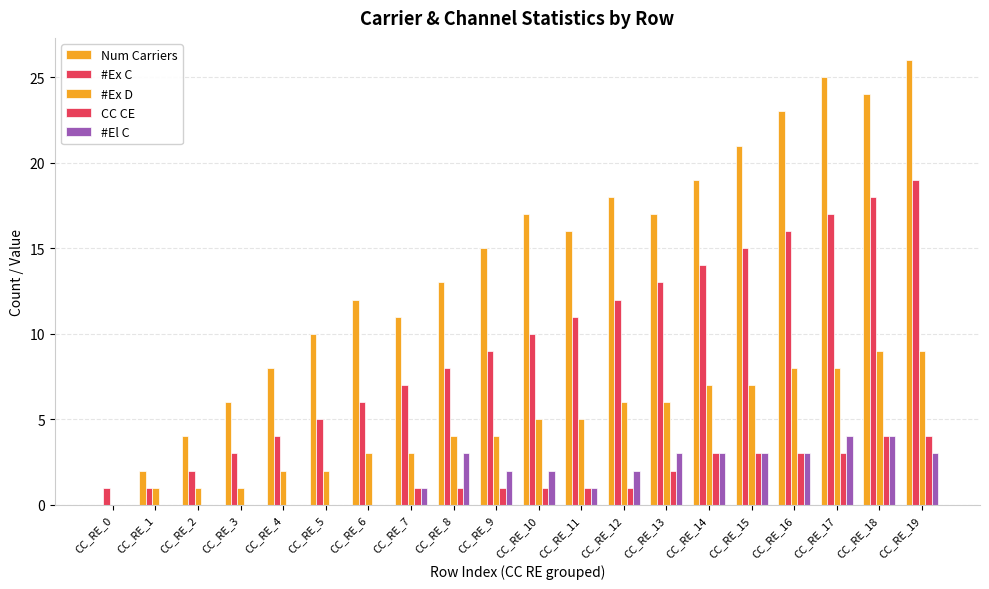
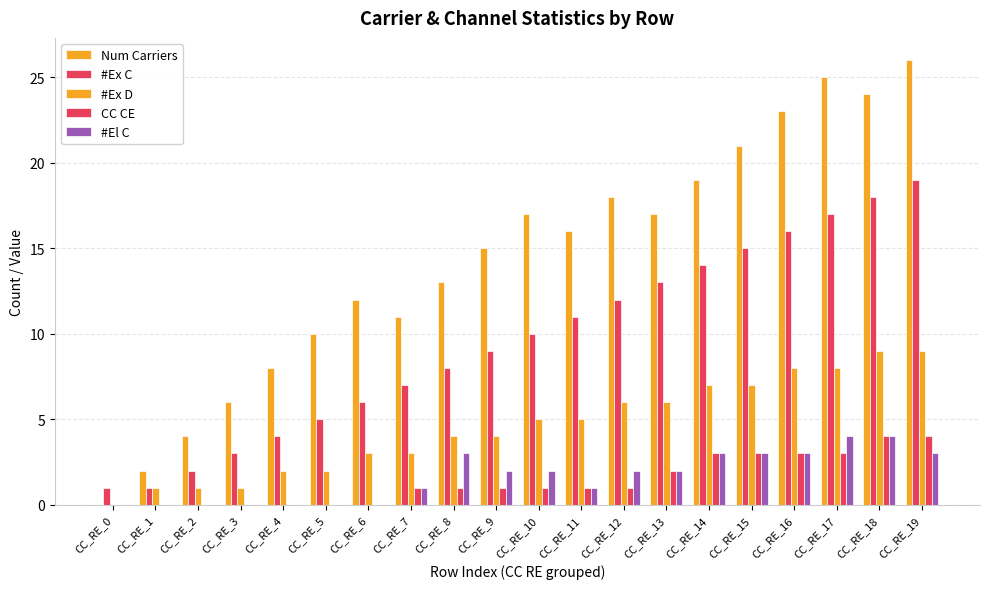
#El C, CC_RE_13: 3 -> 2
